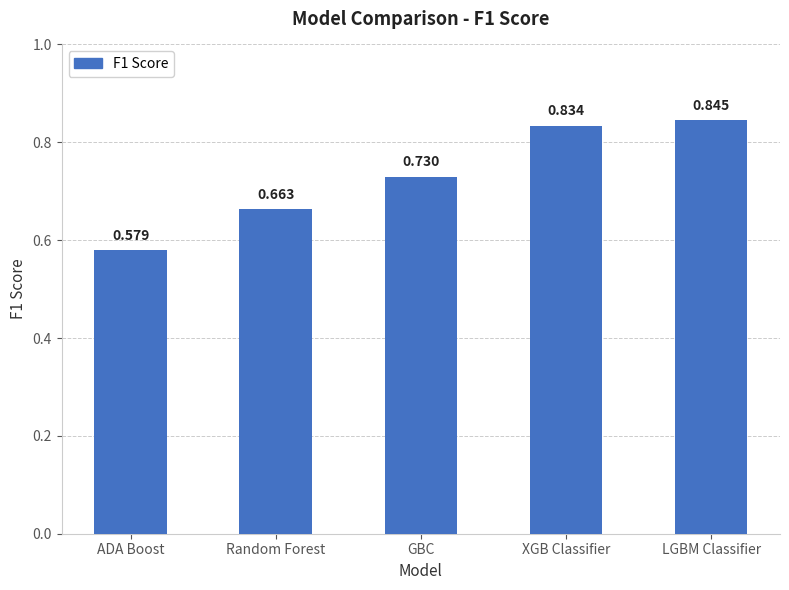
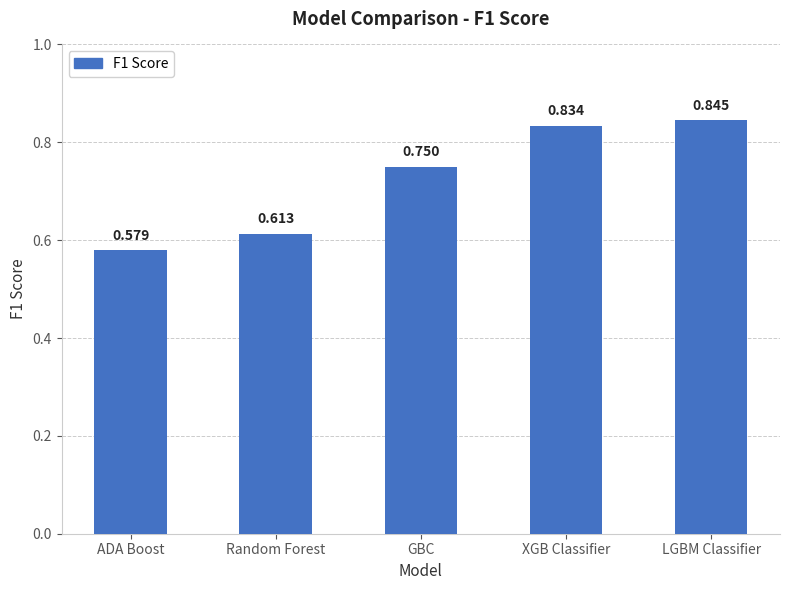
Random Forest: 0.663 -> 0.613
GBC: 0.730 -> 0.750
